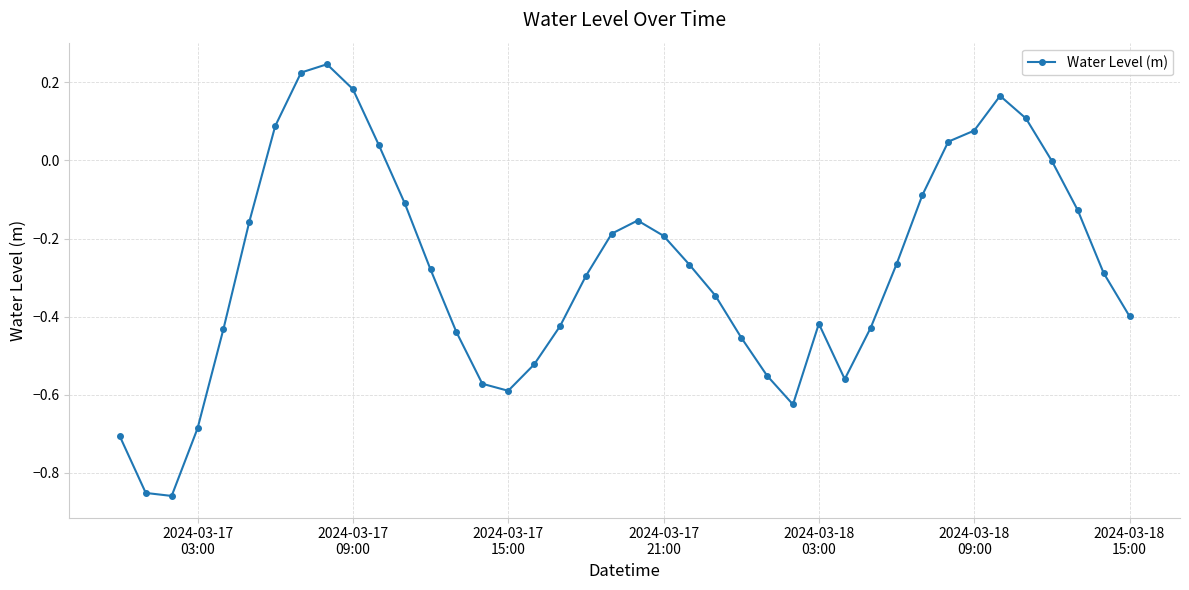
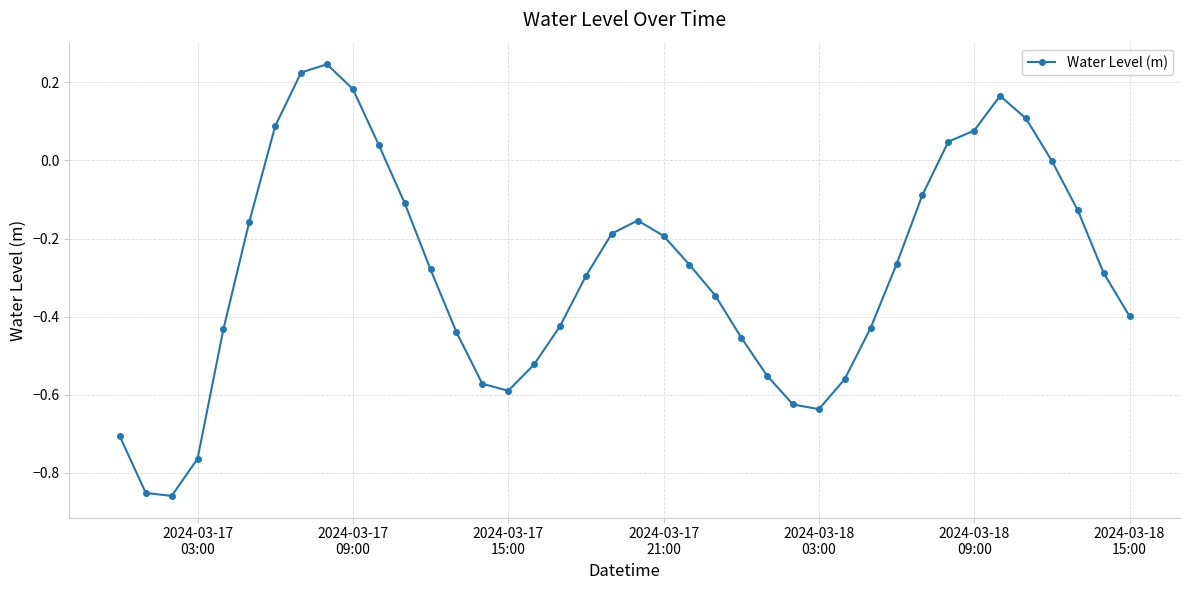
2024-03-17 03:00: -0.69 -> -0.76
2024-03-18 03:00: -0.42 -> -0.64
